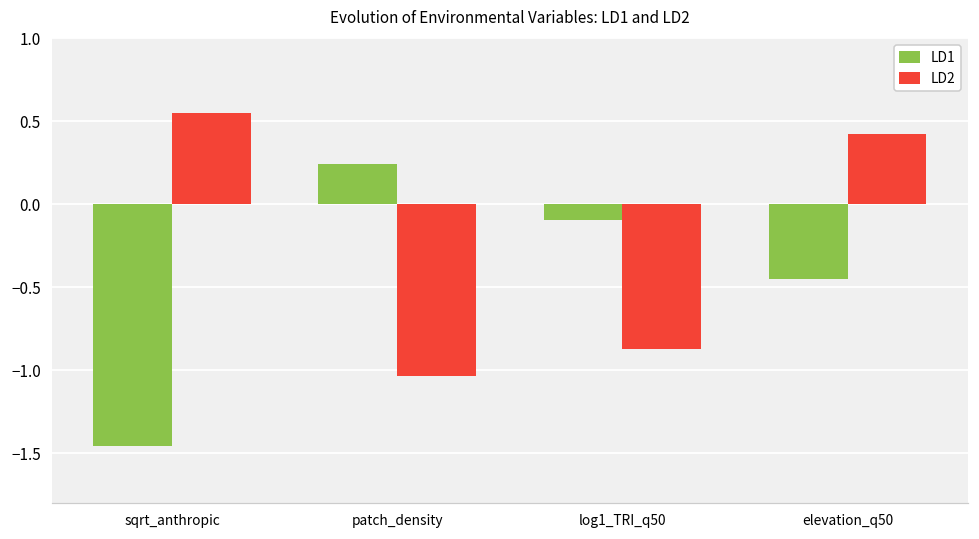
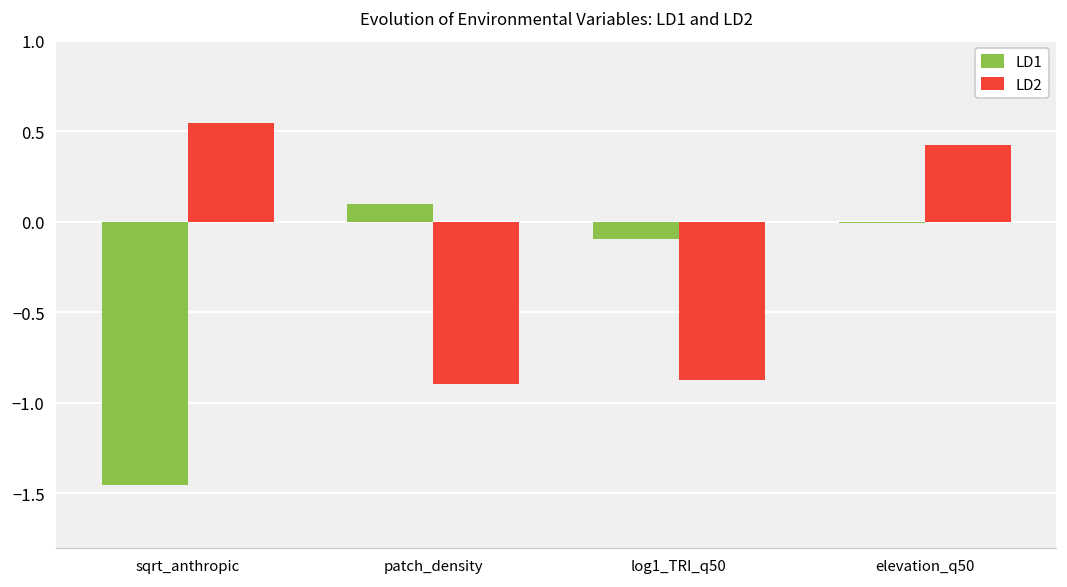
LD1, patch_density: 0.24 -> 0.10
LD2, patch_density: -1.03 -> -0.89
LD1, elevation_q50: -0.45 -> 0.00
